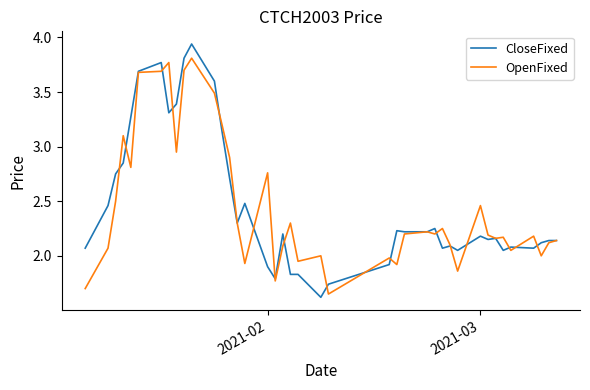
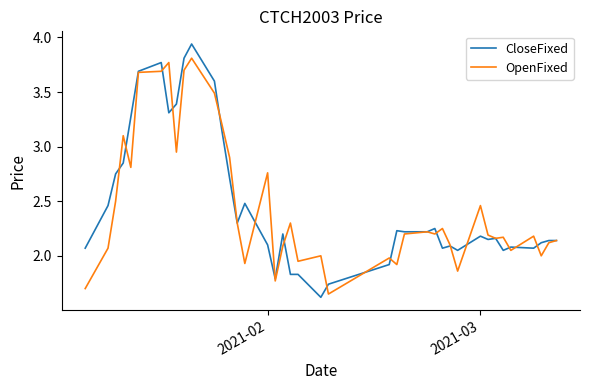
CloseFixed, 2021-02: 1.9 -> 2.1
